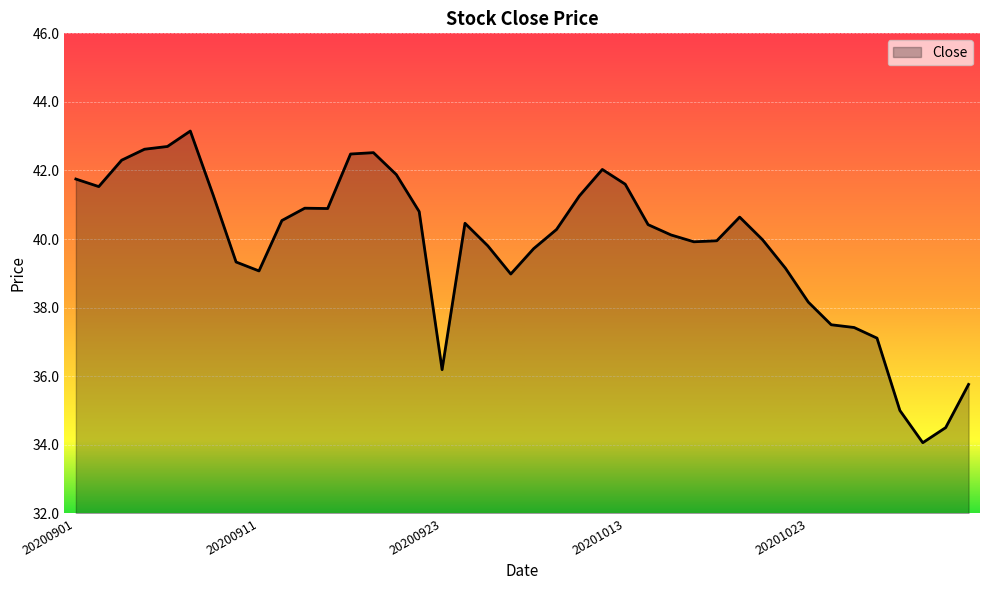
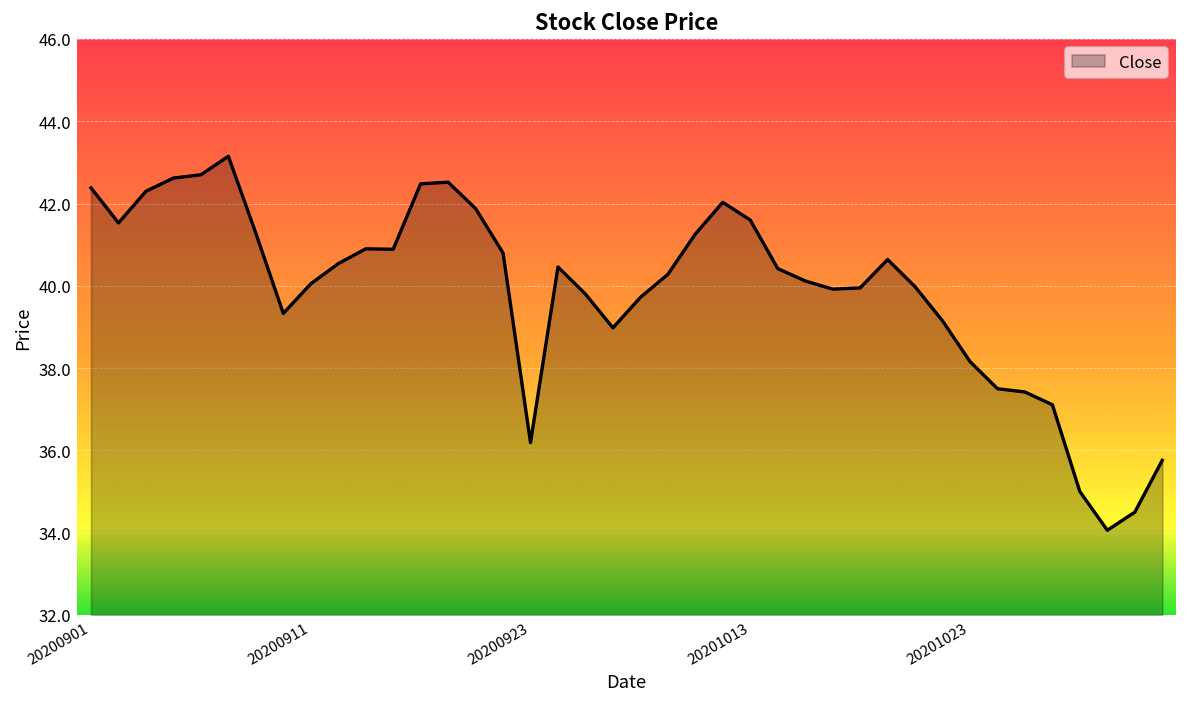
20200901: 41.8 -> 42.4
20200911: 39.1 -> 40.1
